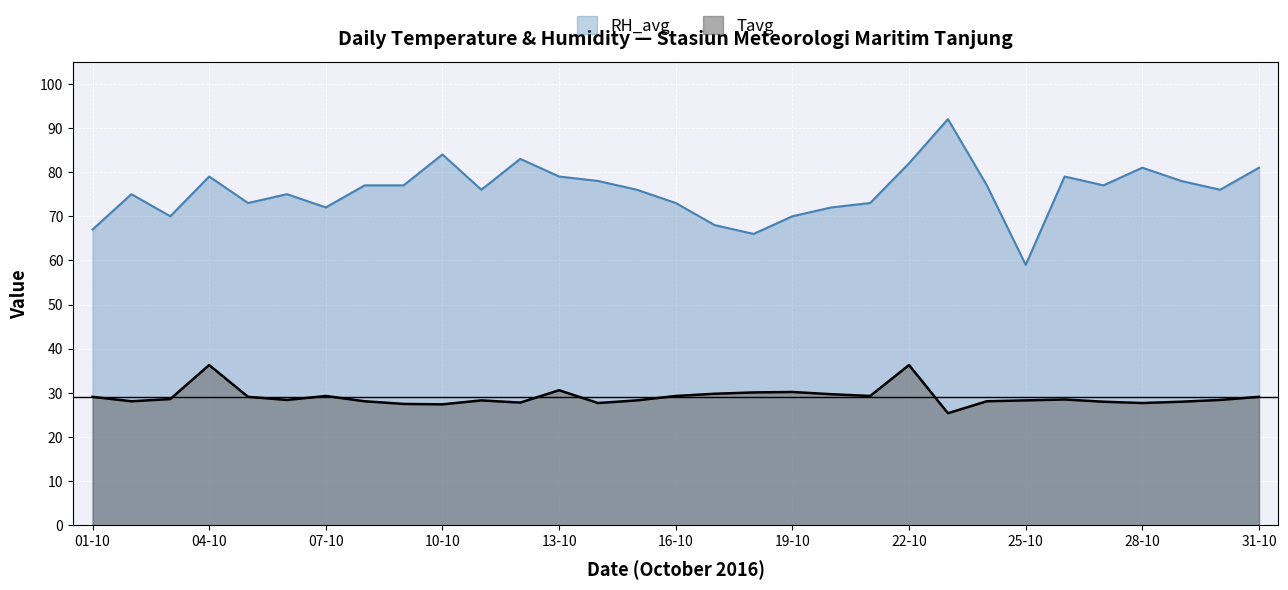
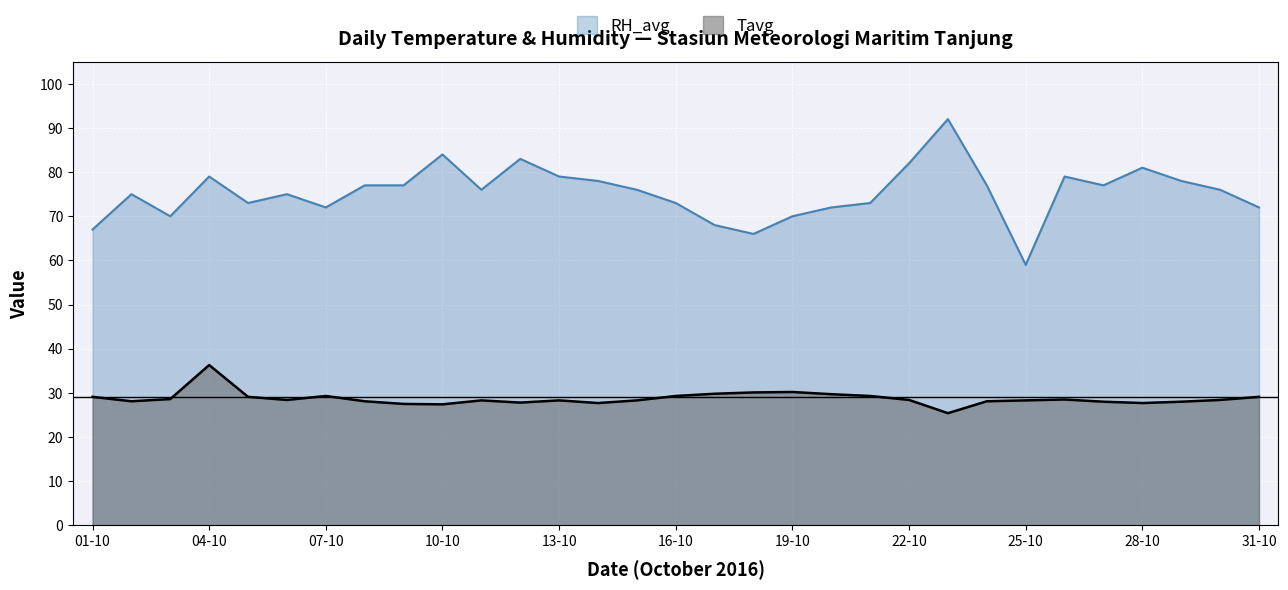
Tavg, 13-10: 31 -> 28
Tavg, 22-10: 36 -> 28
RH_avg, 31-10: 81 -> 72
